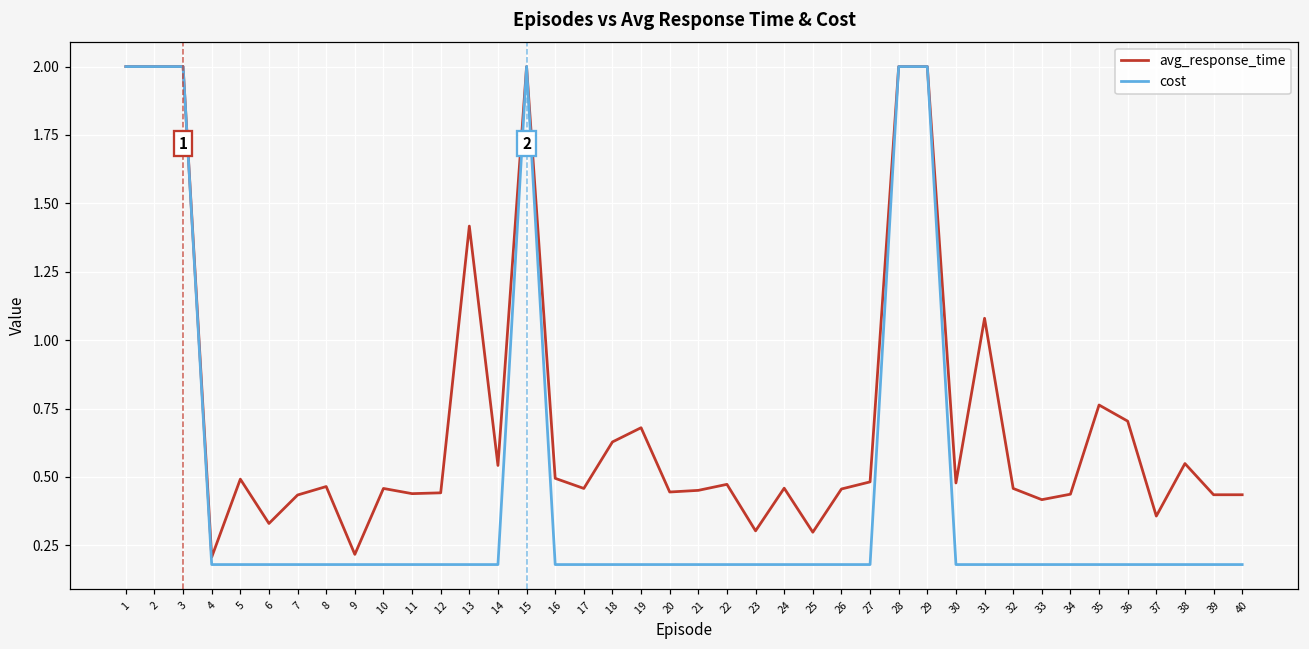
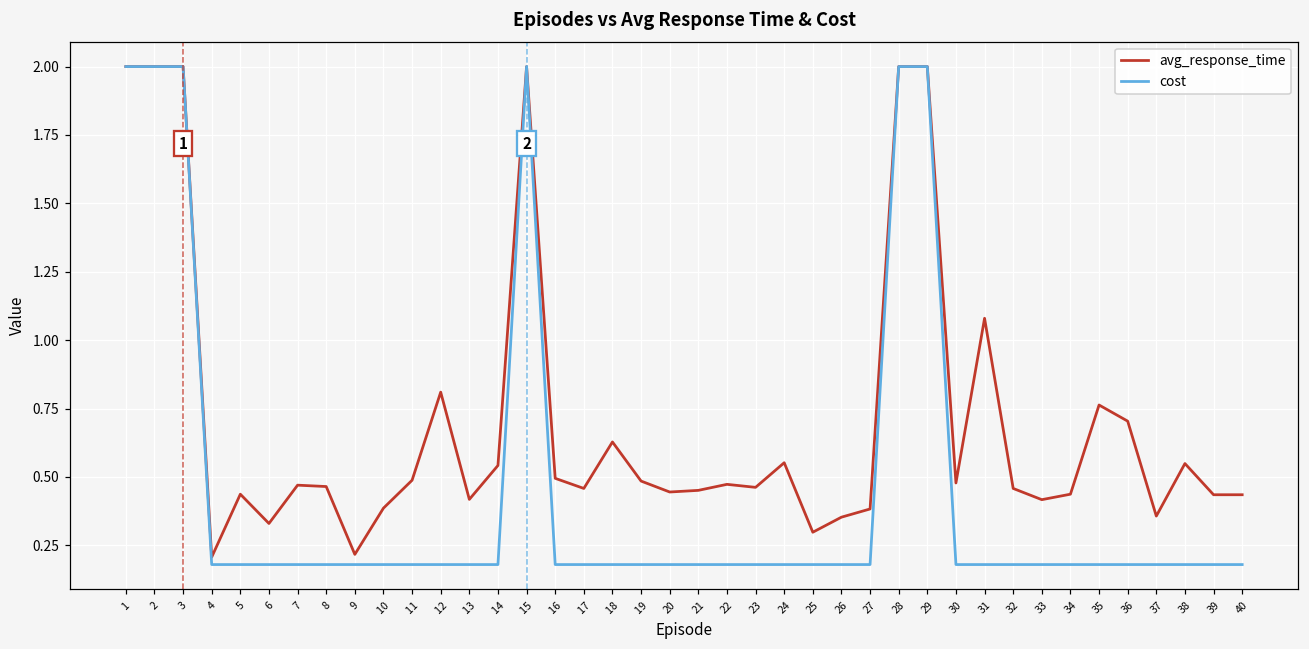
avg_response_time, 5: 0.49 -> 0.44
avg_response_time, 7: 0.43 -> 0.47
avg_response_time, 10: 0.46 -> 0.39
avg_response_time, 11: 0.44 -> 0.49
avg_response_time, 12: 0.44 -> 0.81
avg_response_time, 13: 1.42 -> 0.42
avg_response_time, 19: 0.68 -> 0.49
avg_response_time, 23: 0.30 -> 0.46
avg_response_time, 24: 0.46 -> 0.55
avg_response_time, 26: 0.46 -> 0.35
avg_response_time, 27: 0.48 -> 0.38
